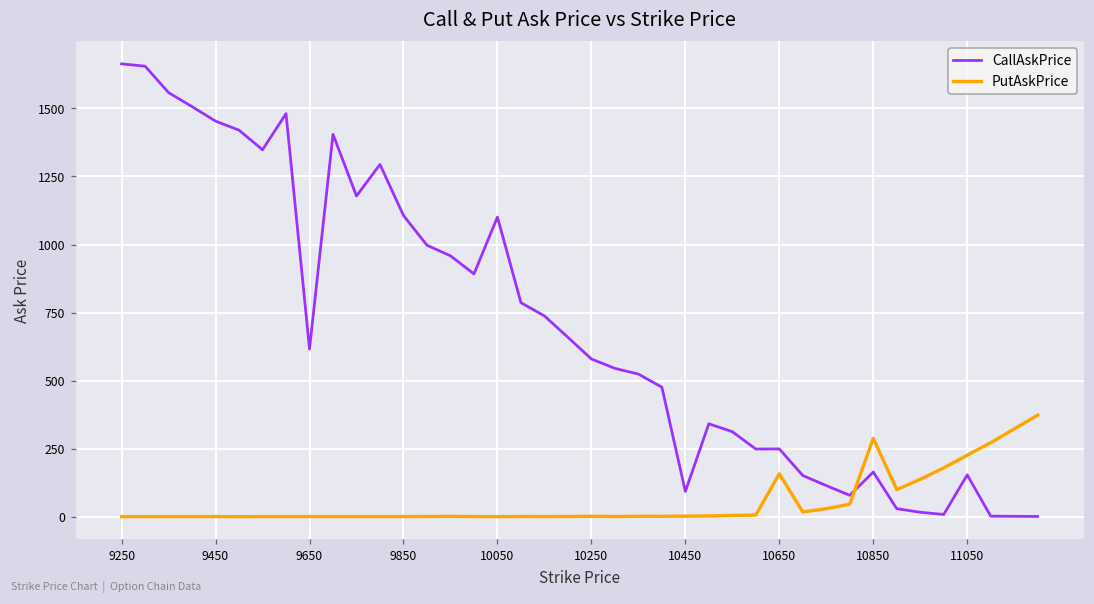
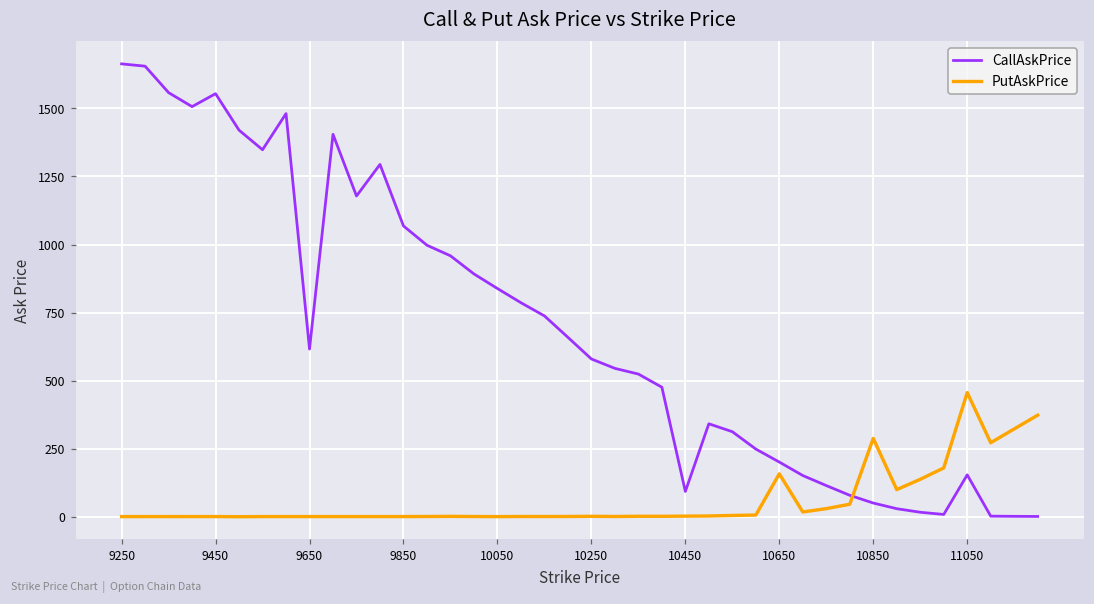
CallAskPrice, 9450: 1450 -> 1550
CallAskPrice, 9850: 1110 -> 1070
CallAskPrice, 10050: 1100 -> 840
CallAskPrice, 10650: 250 -> 200
CallAskPrice, 10850: 160 -> 50
PutAskPrice, 11050: 230 -> 460
